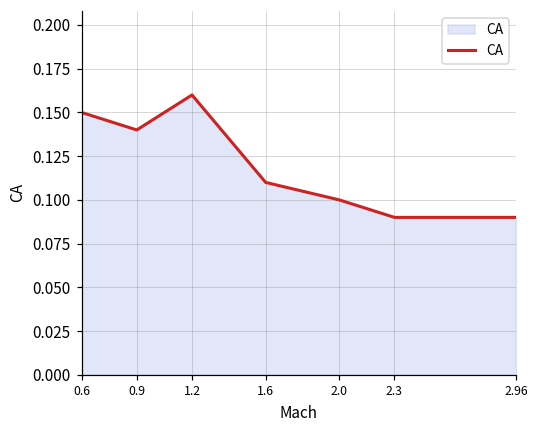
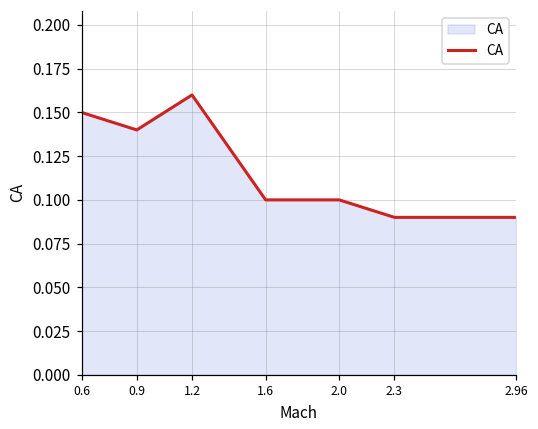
1.6: 0.11 -> 0.10
